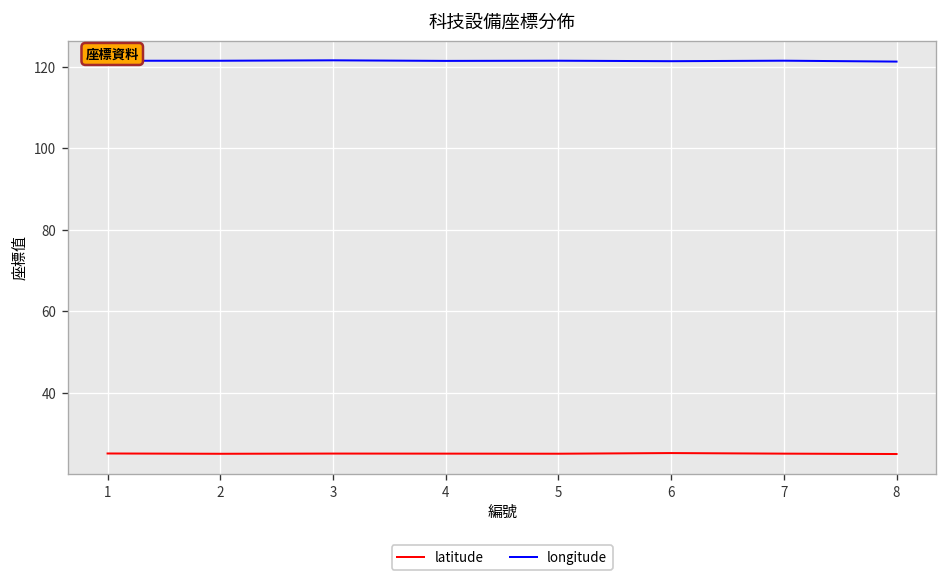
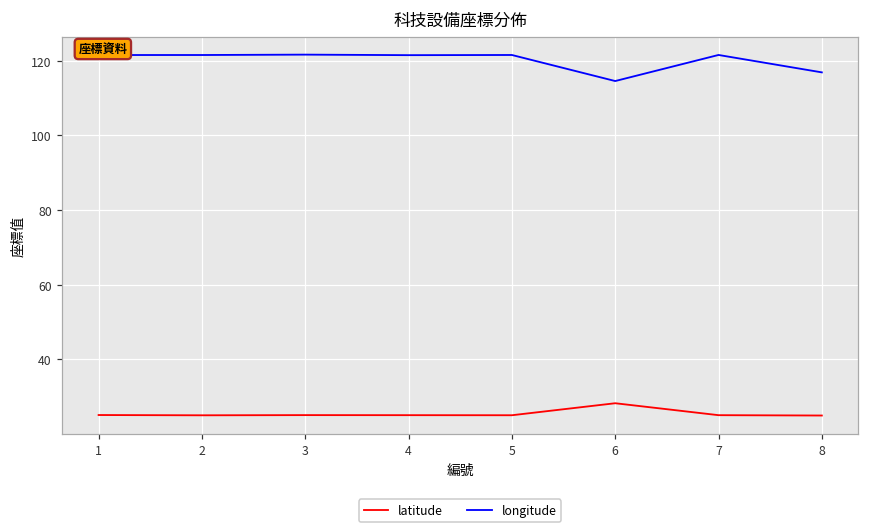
latitude, 6: 25 -> 28
longitude, 6: 121 -> 115
longitude, 8: 121 -> 117
